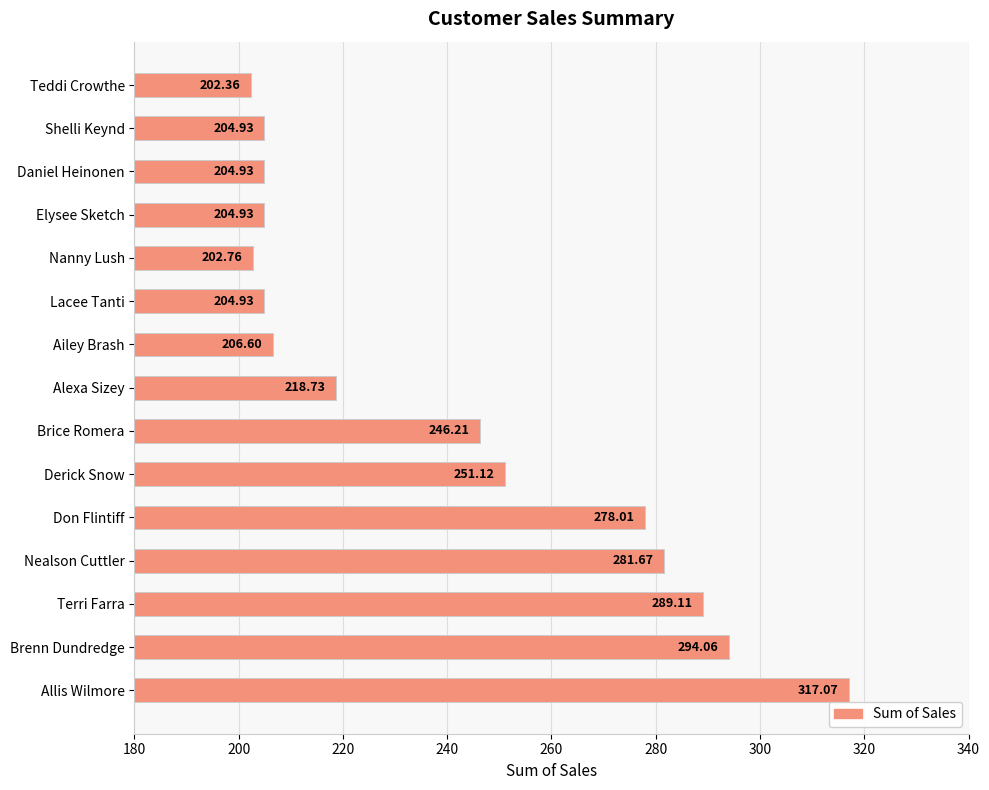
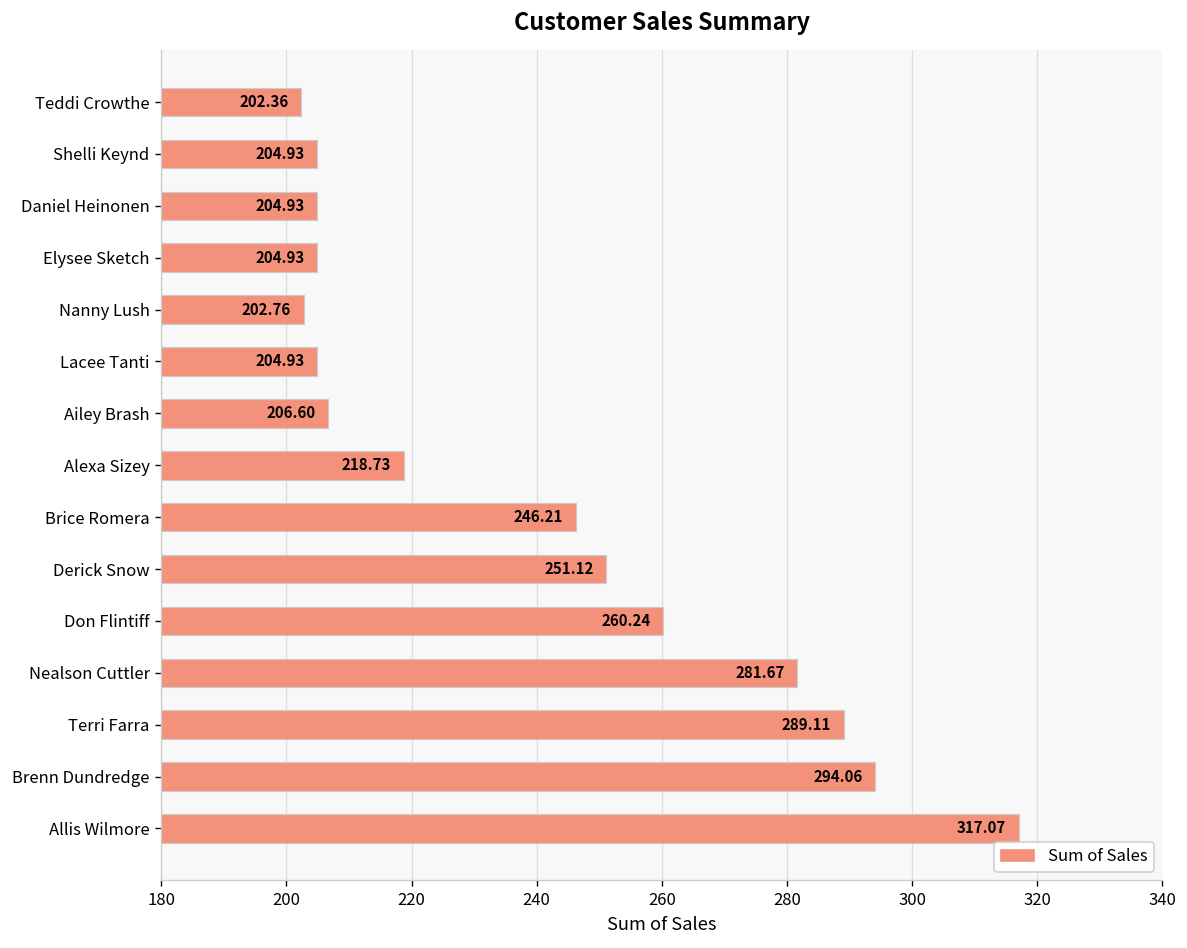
Don Flintiff: 278.01 -> 260.24
